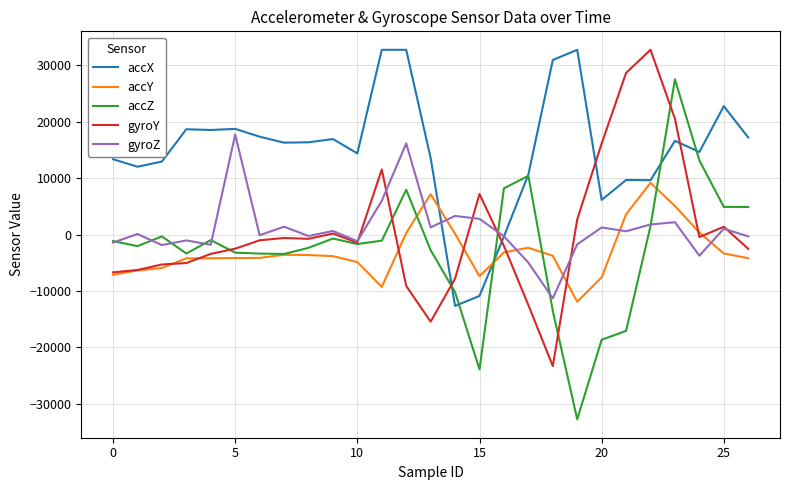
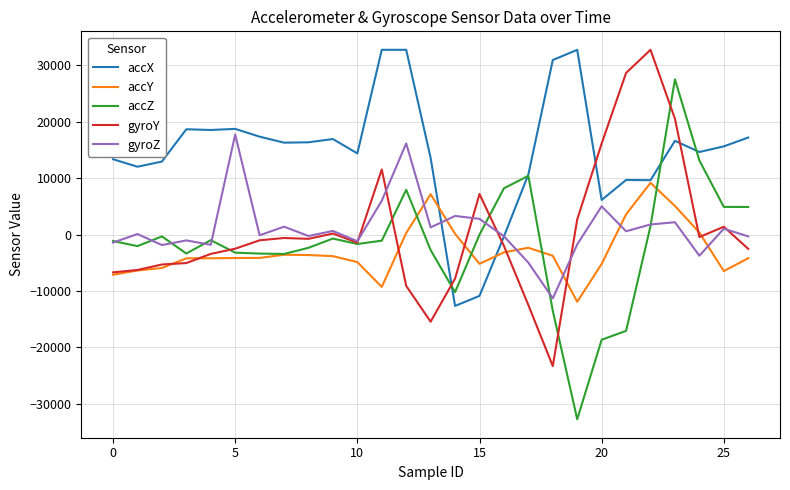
accY, 15: -7000 -> -5000
accZ, 15: -24000 -> 0
accY, 20: -8000 -> -5000
gyroZ, 20: 1000 -> 5000
accX, 25: 23000 -> 16000
accY, 25: -3000 -> -6000
